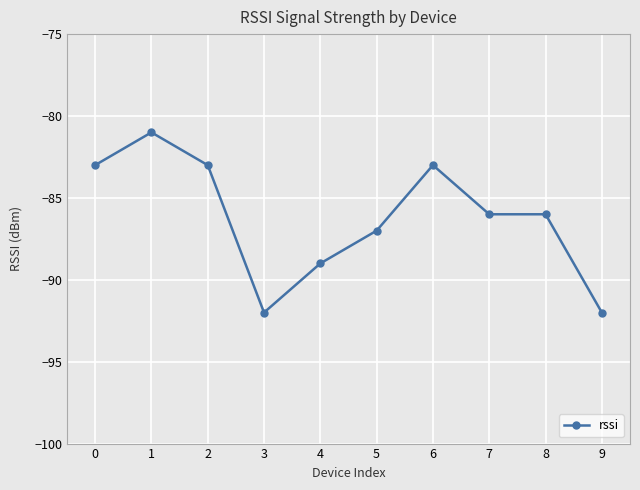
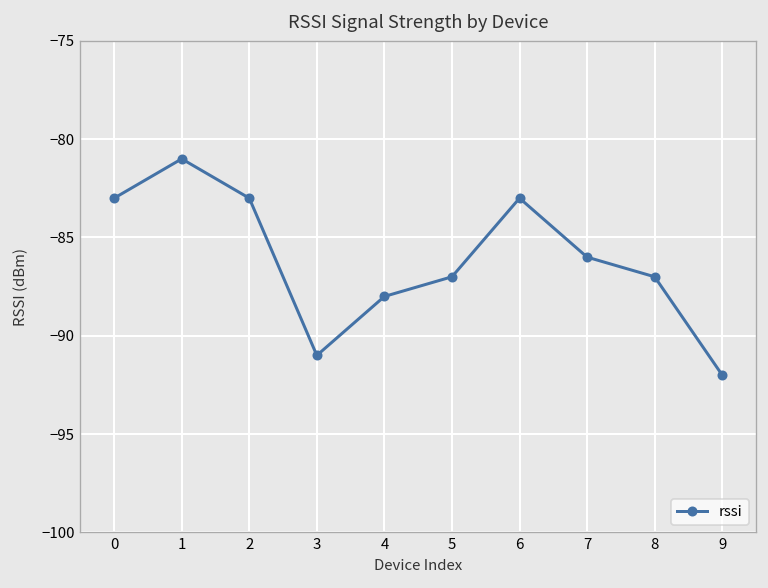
3: -92 -> -91
4: -89 -> -88
8: -86 -> -87
